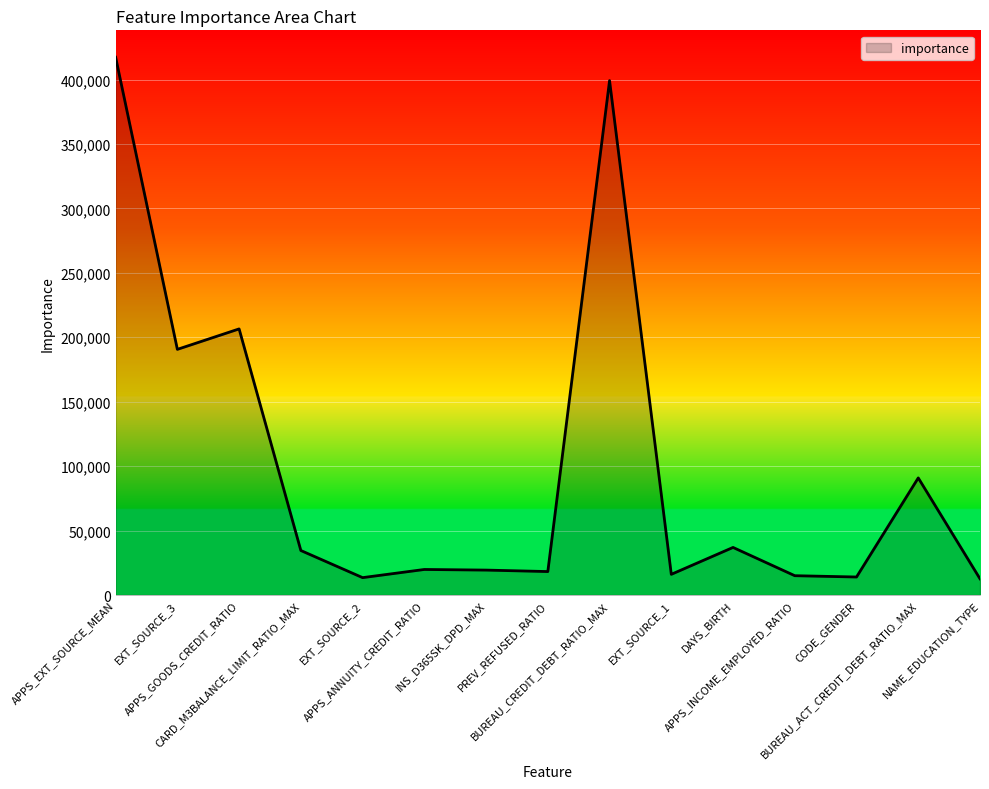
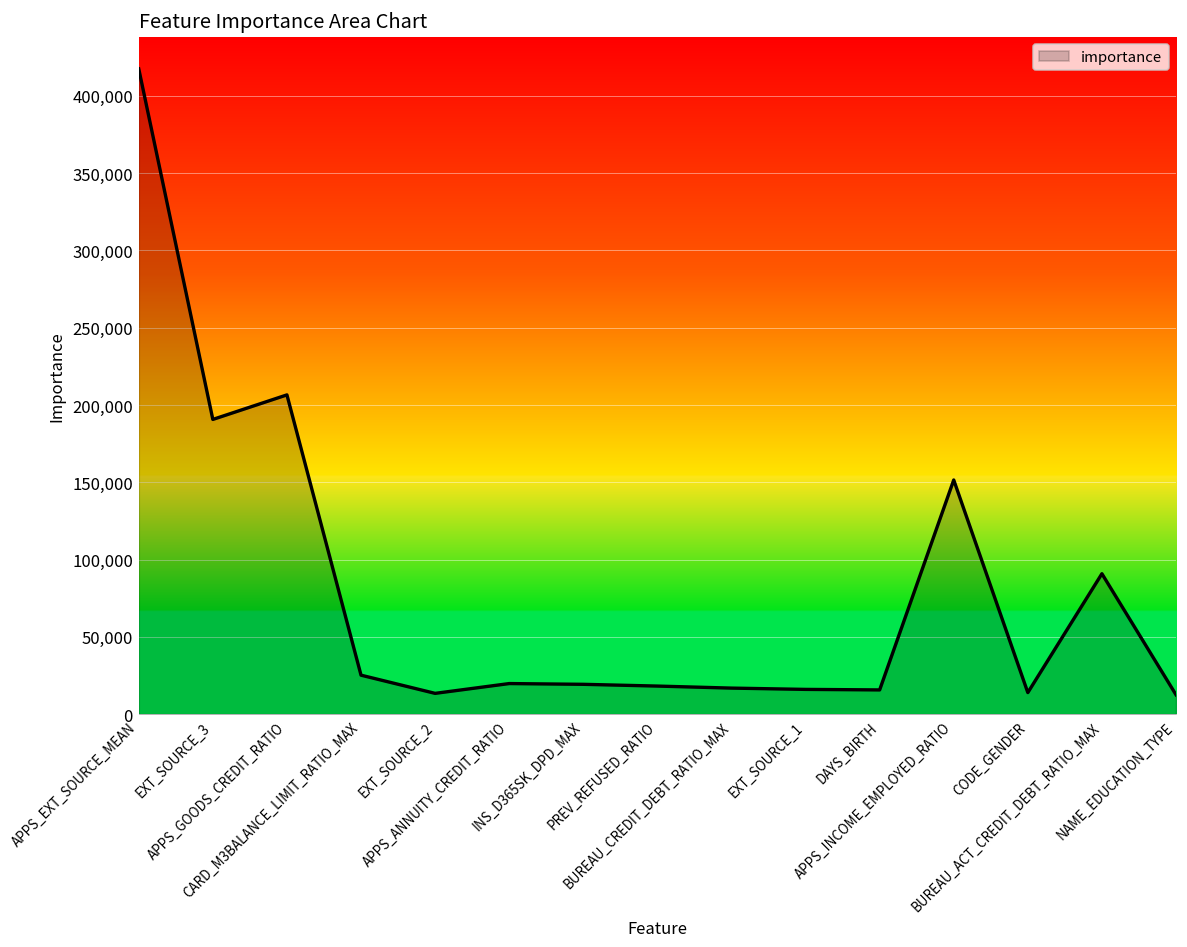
CARD_M3BALANCE_LIMIT_RATIO_MAX: 35,000 -> 25,000
BUREAU_CREDIT_DEBT_RATIO_MAX: 399,000 -> 17,000
DAYS_BIRTH: 37,000 -> 16,000
APPS_INCOME_EMPLOYED_RATIO: 15,000 -> 151,000
